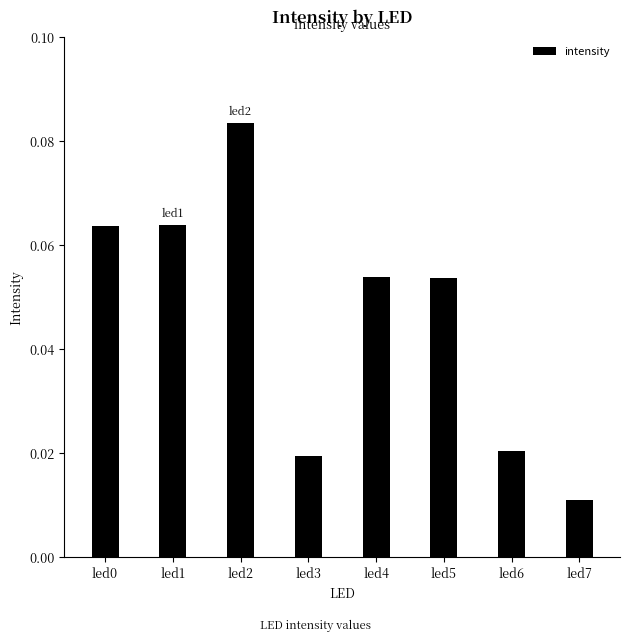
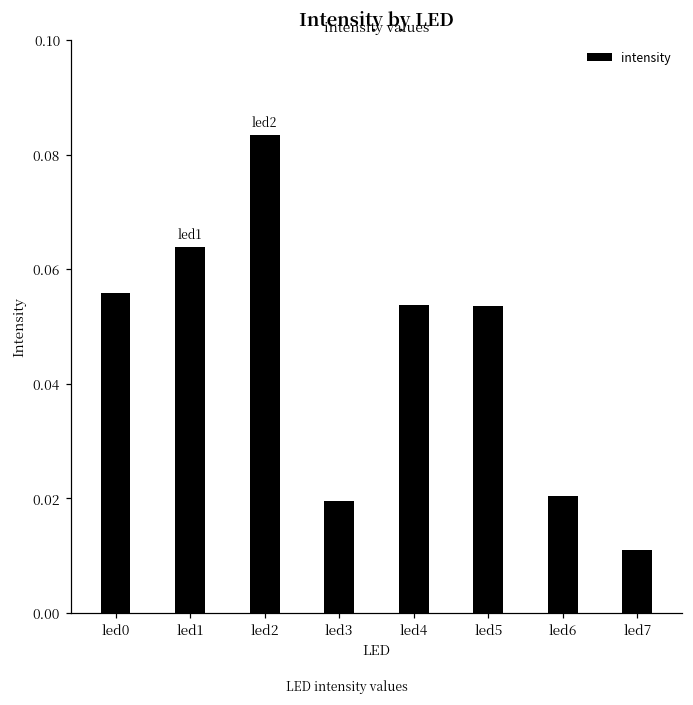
led0: 0.064 -> 0.056
